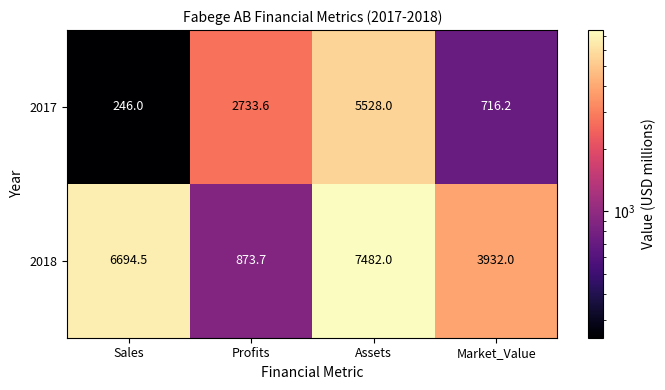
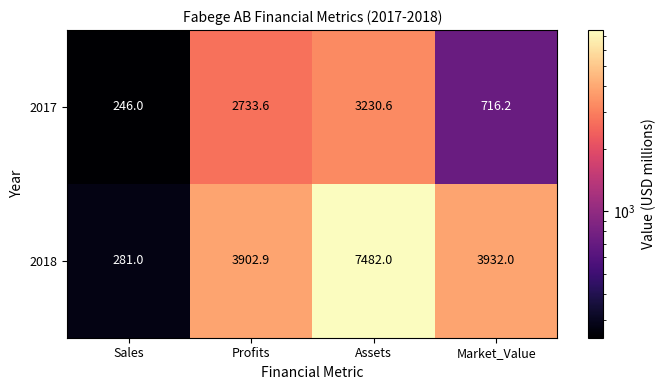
2017, Assets: 5528.0 -> 3230.6
2018, Sales: 6694.5 -> 281.0
2018, Profits: 873.7 -> 3902.9
